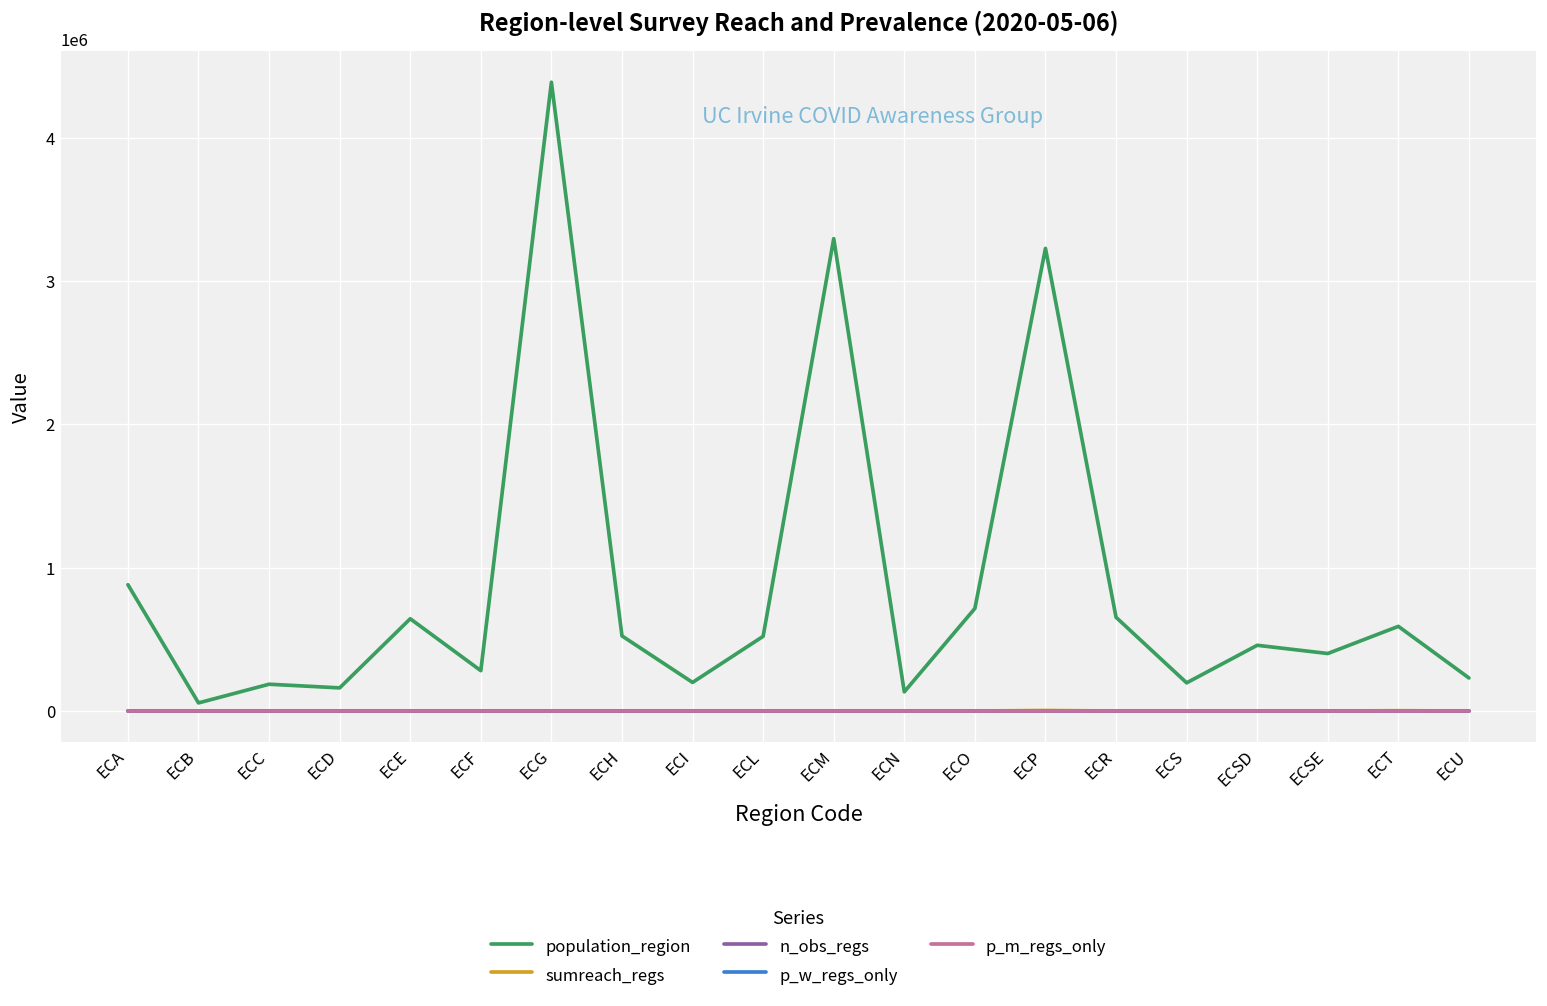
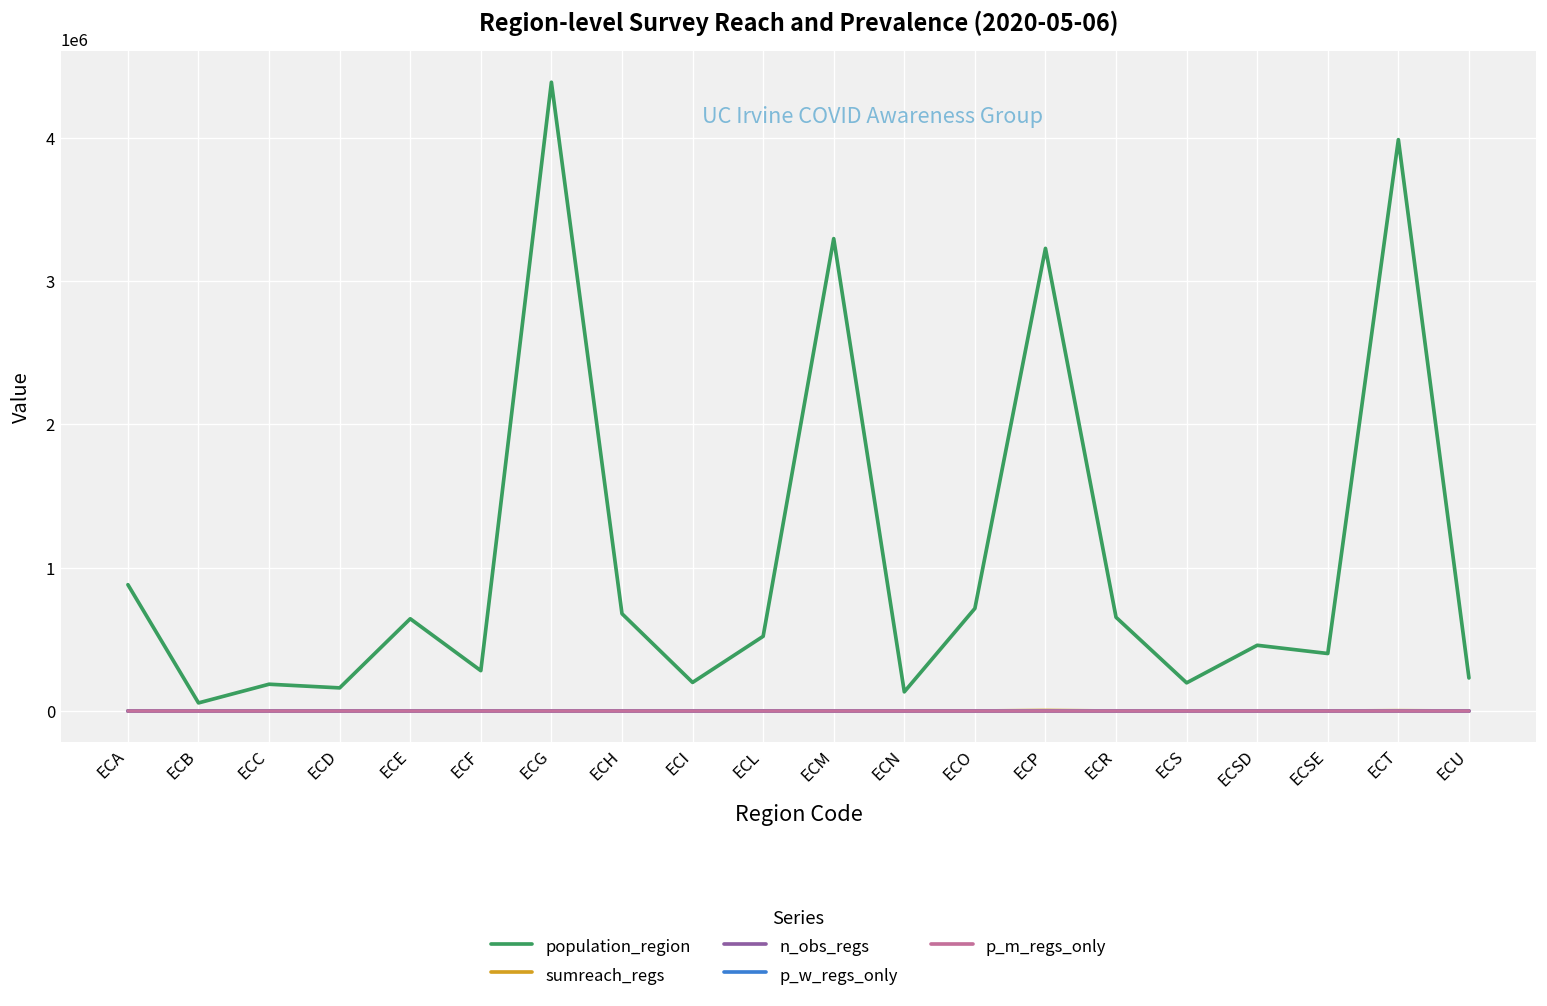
population_region, ECH: 520000 -> 680000
population_region, ECT: 590000 -> 3990000
